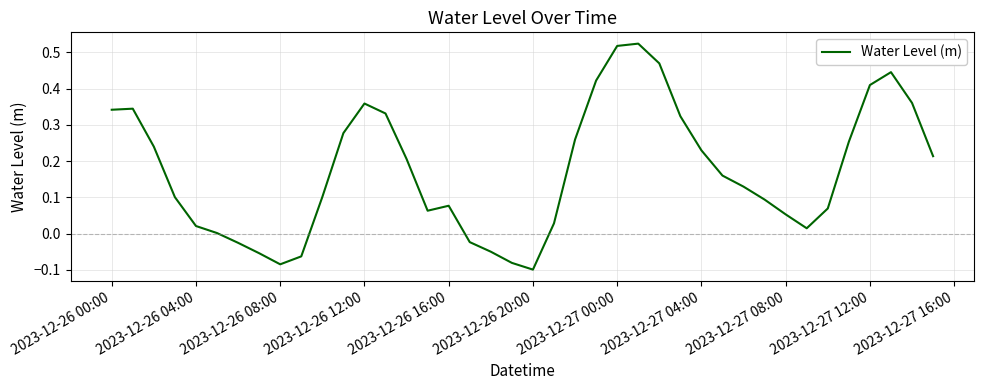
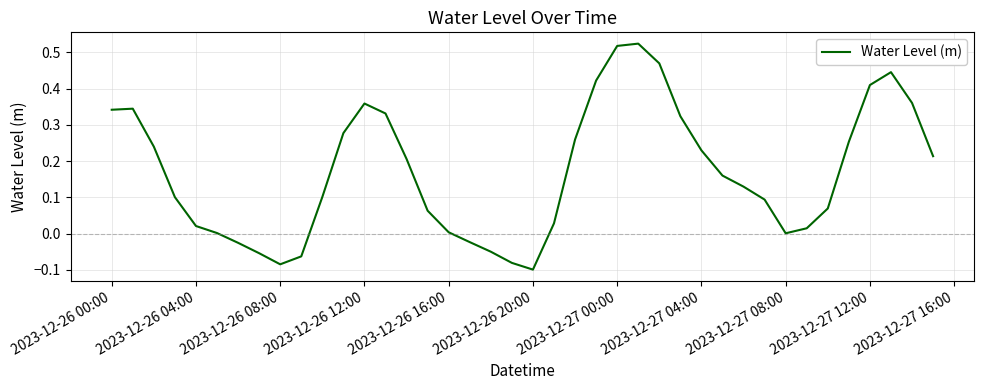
2023-12-26 16:00: 0.08 -> 0.00
2023-12-27 08:00: 0.05 -> 0.00
